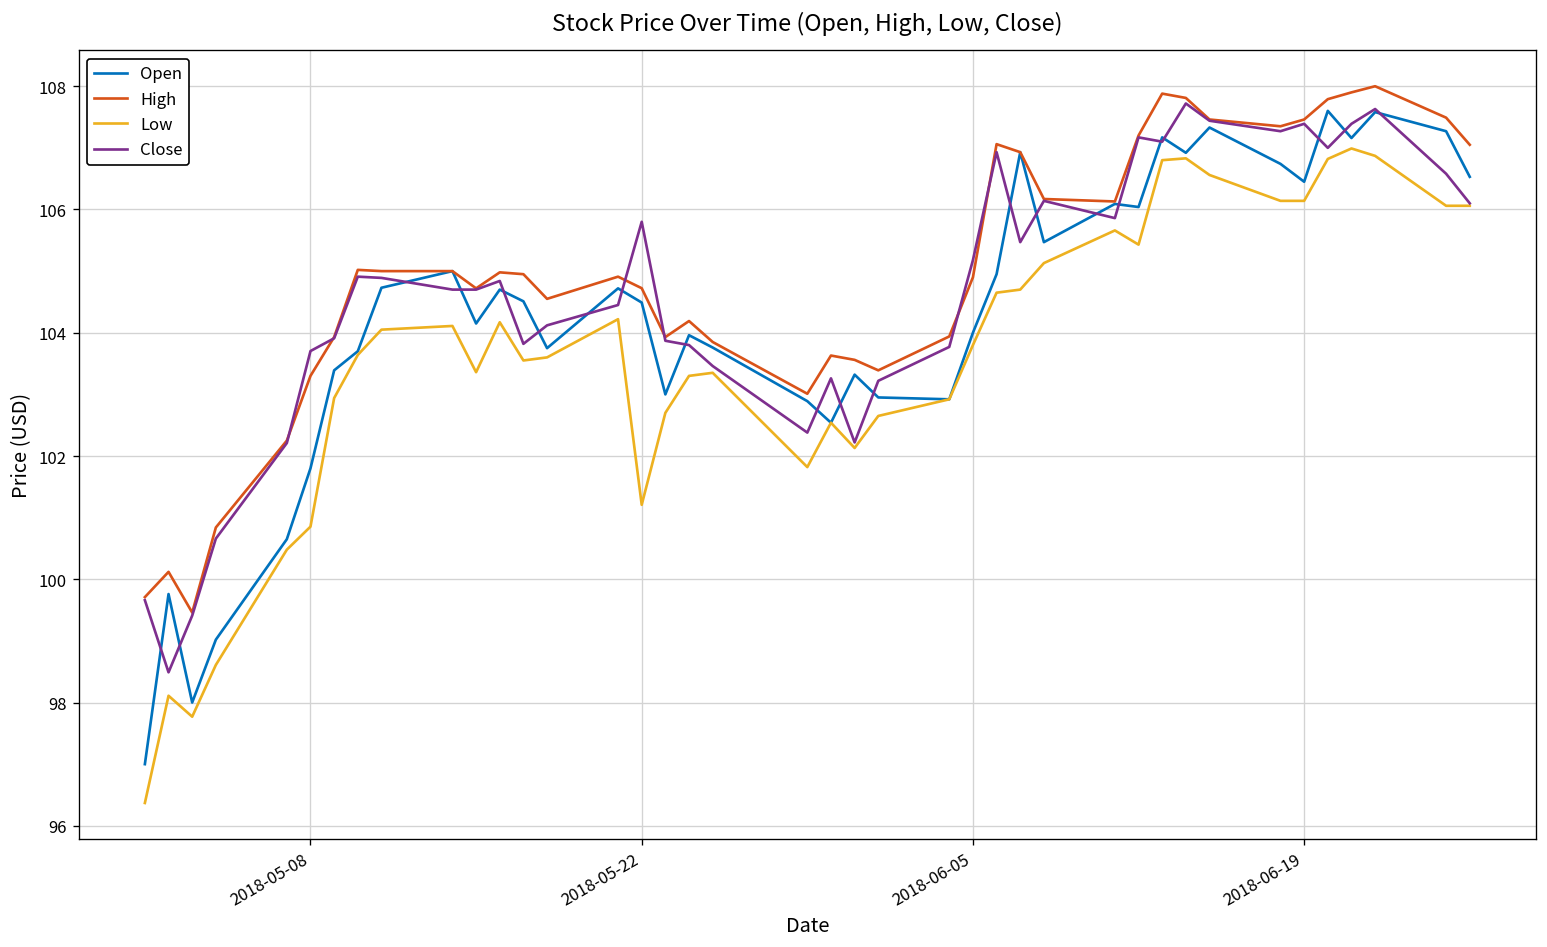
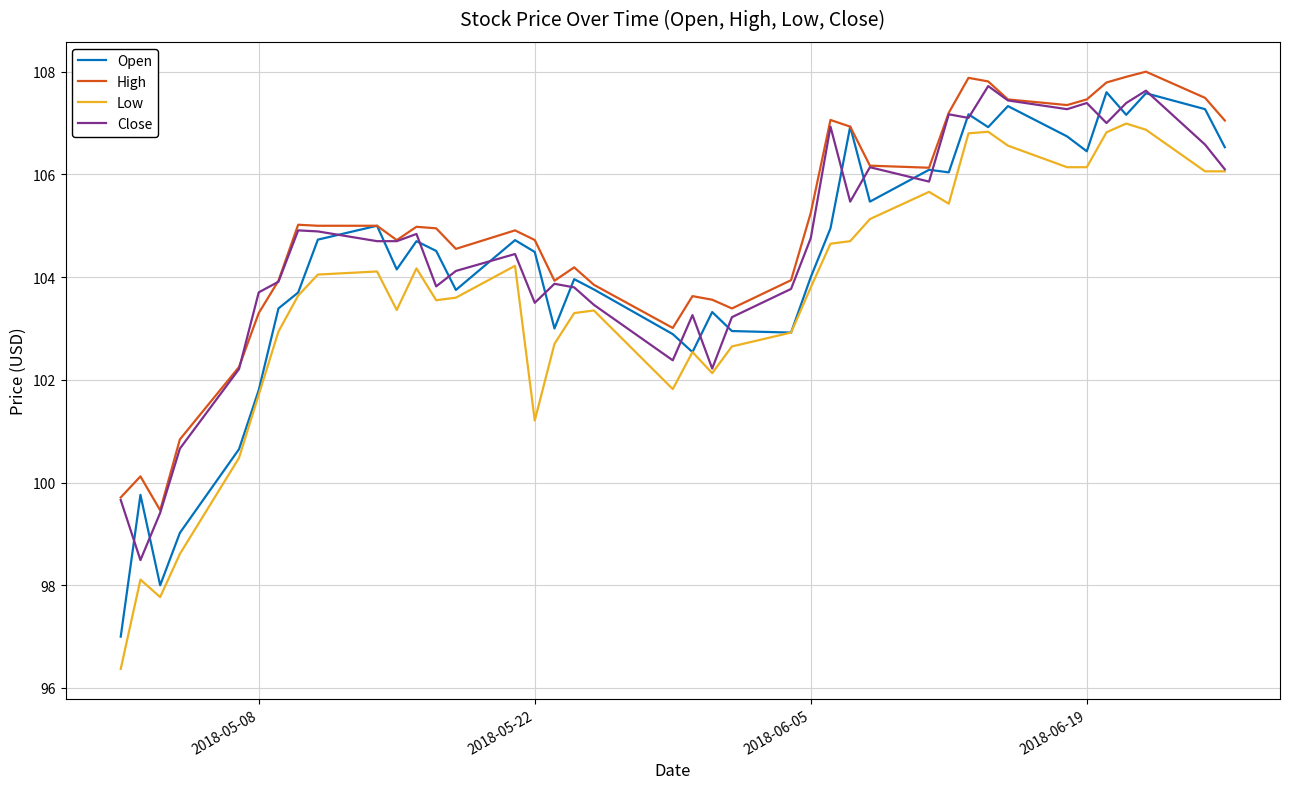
Low, 2018-05-08: 100.9 -> 101.7
Close, 2018-05-22: 105.8 -> 103.5
High, 2018-06-05: 104.9 -> 105.2
Close, 2018-06-05: 105.2 -> 104.8
